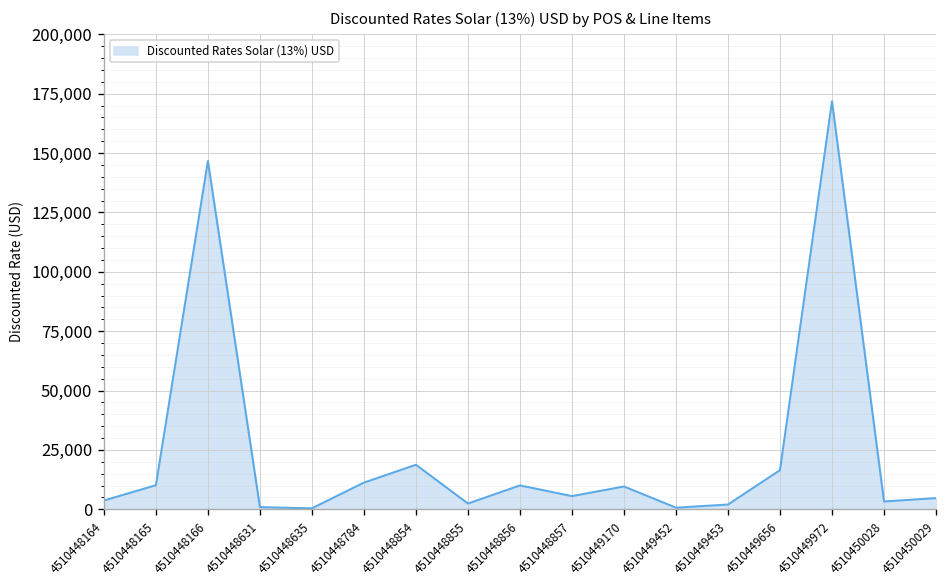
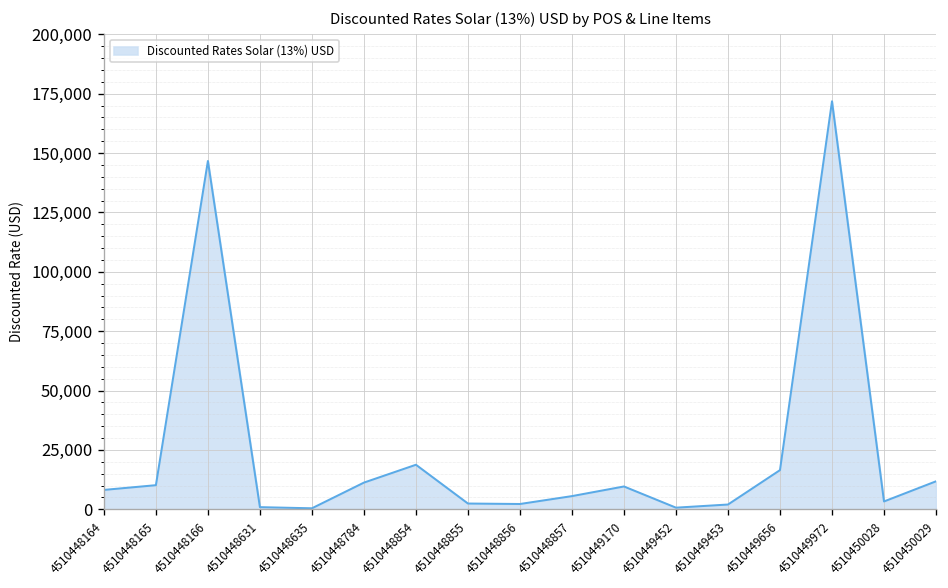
4510448164: 4,000 -> 8,000
4510448856: 10,000 -> 2,000
4510450029: 5,000 -> 12,000
